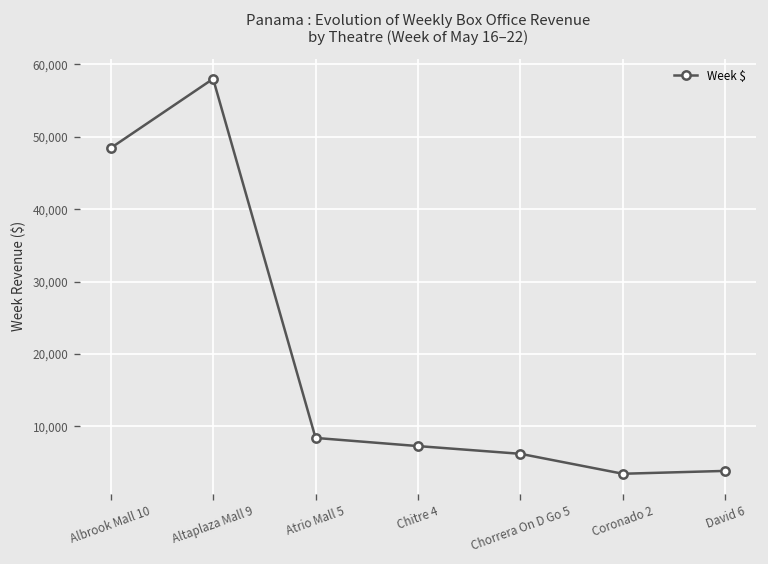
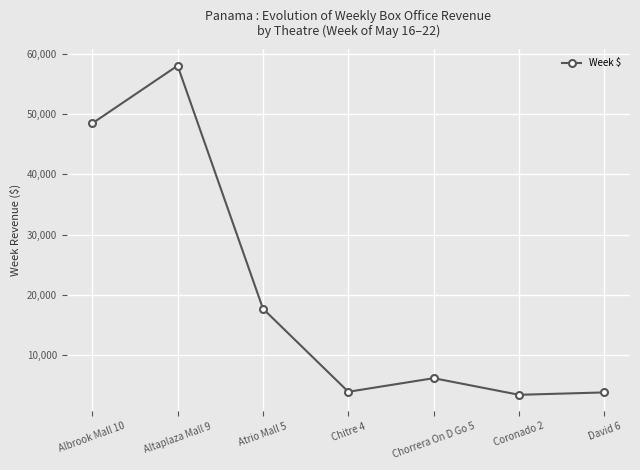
Atrio Mall 5: 8,000 -> 18,000
Chitre 4: 7,000 -> 4,000
